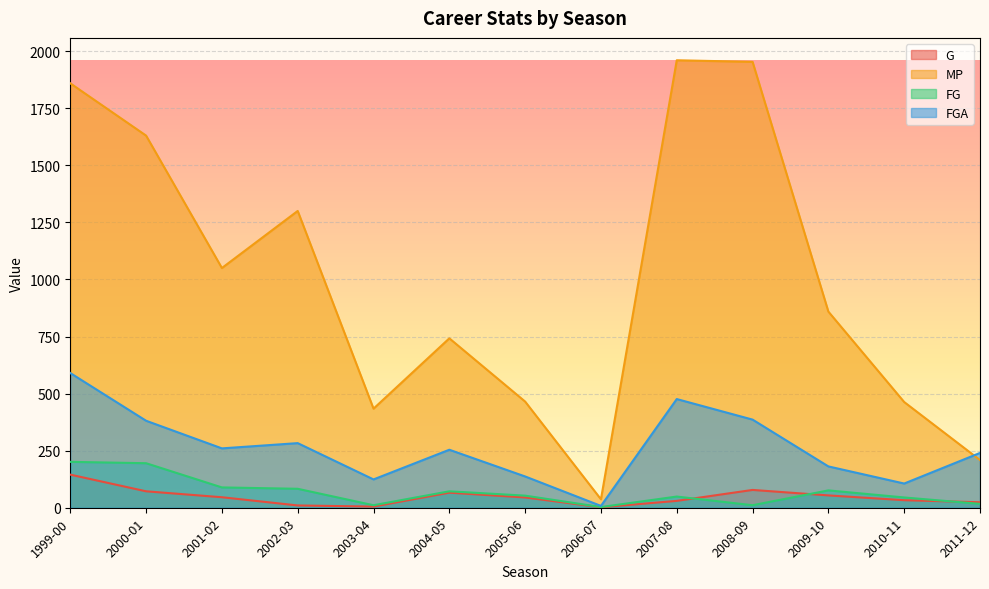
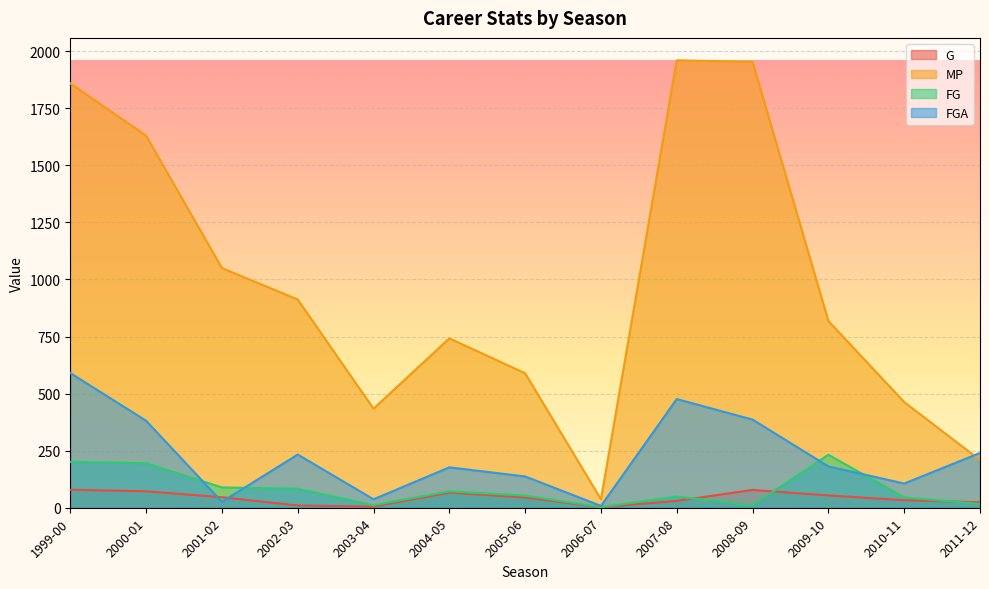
G, 1999-00: 150 -> 80
FGA, 2001-02: 260 -> 30
MP, 2002-03: 1300 -> 910
FGA, 2002-03: 280 -> 230
FGA, 2003-04: 120 -> 40
FGA, 2004-05: 250 -> 180
MP, 2005-06: 470 -> 590
MP, 2009-10: 860 -> 820
FG, 2009-10: 80 -> 230
